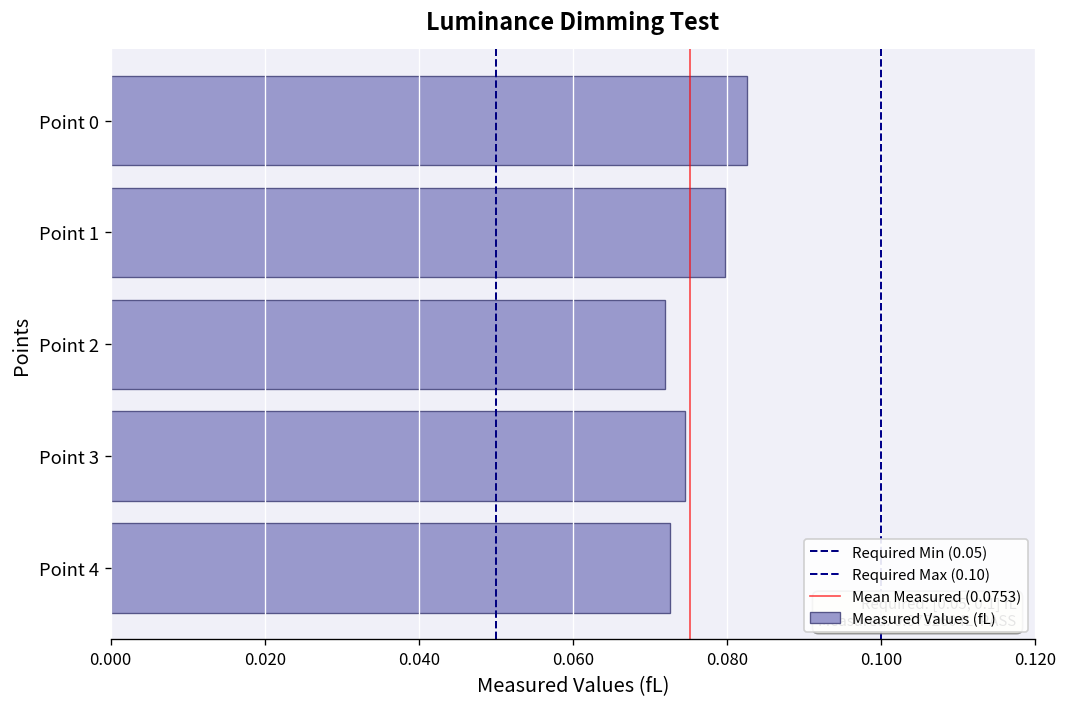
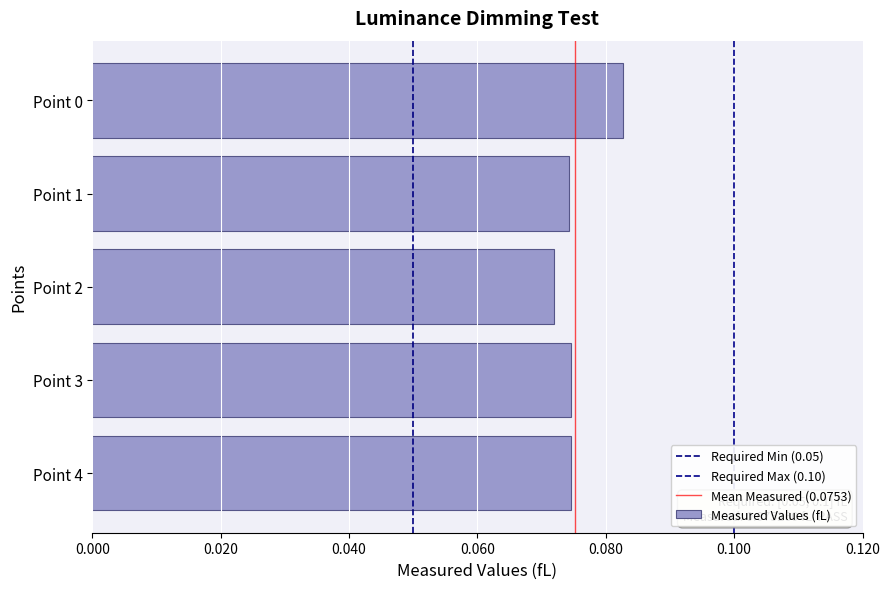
Point 1: 0.080 -> 0.074
Point 4: 0.073 -> 0.075
